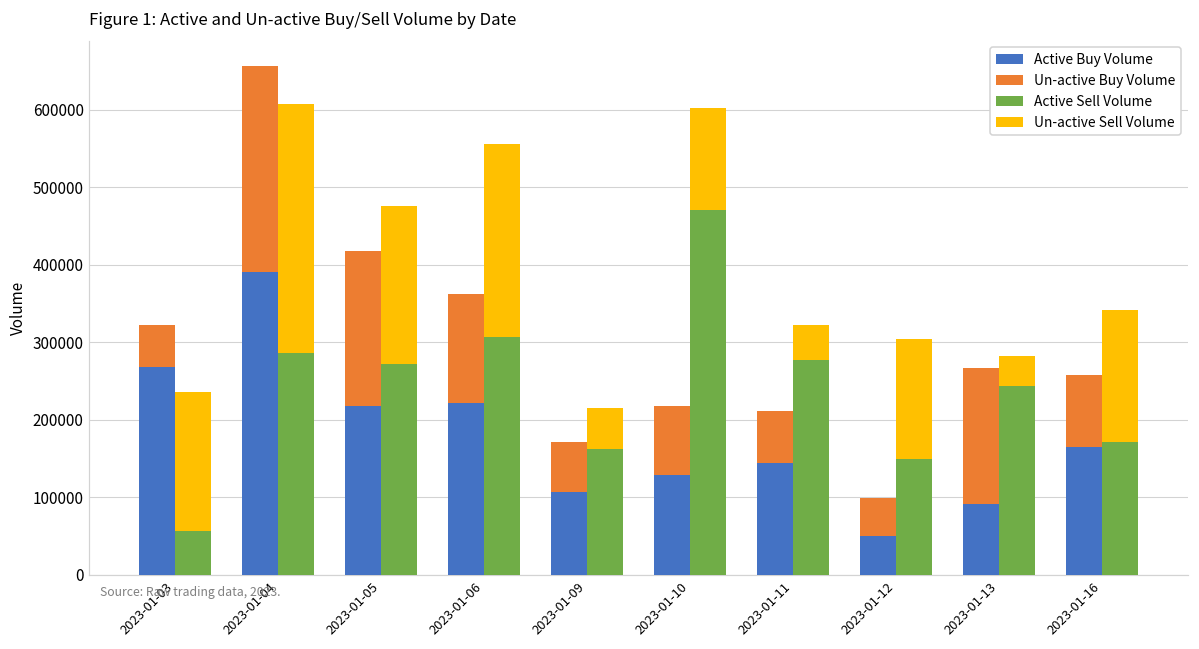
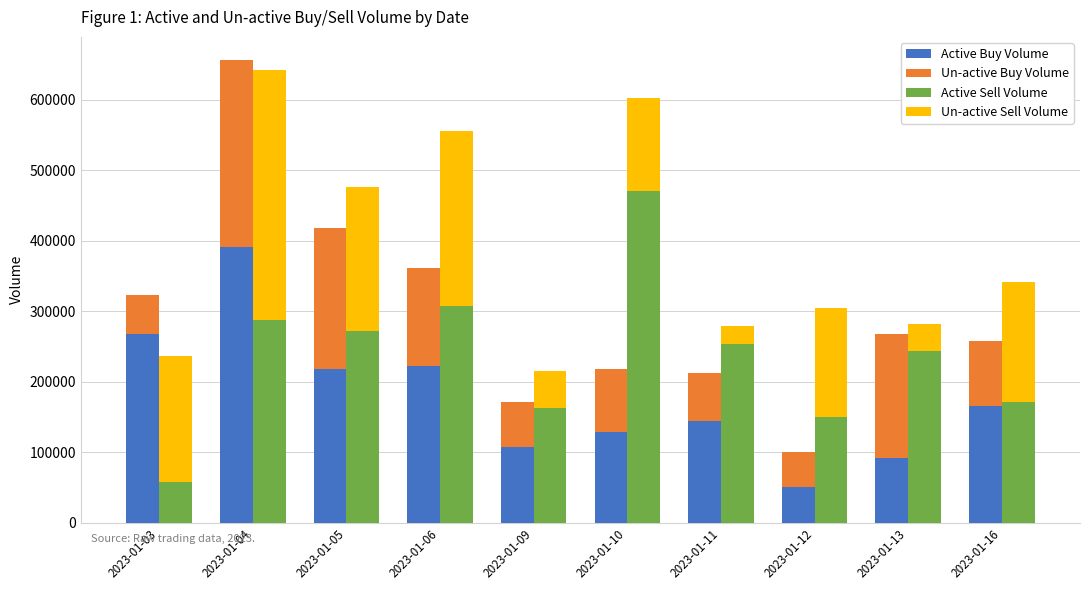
Un-active Sell Volume, 2023-01-04: 320000 -> 360000
Active Sell Volume, 2023-01-11: 280000 -> 250000
Un-active Sell Volume, 2023-01-11: 40000 -> 30000
